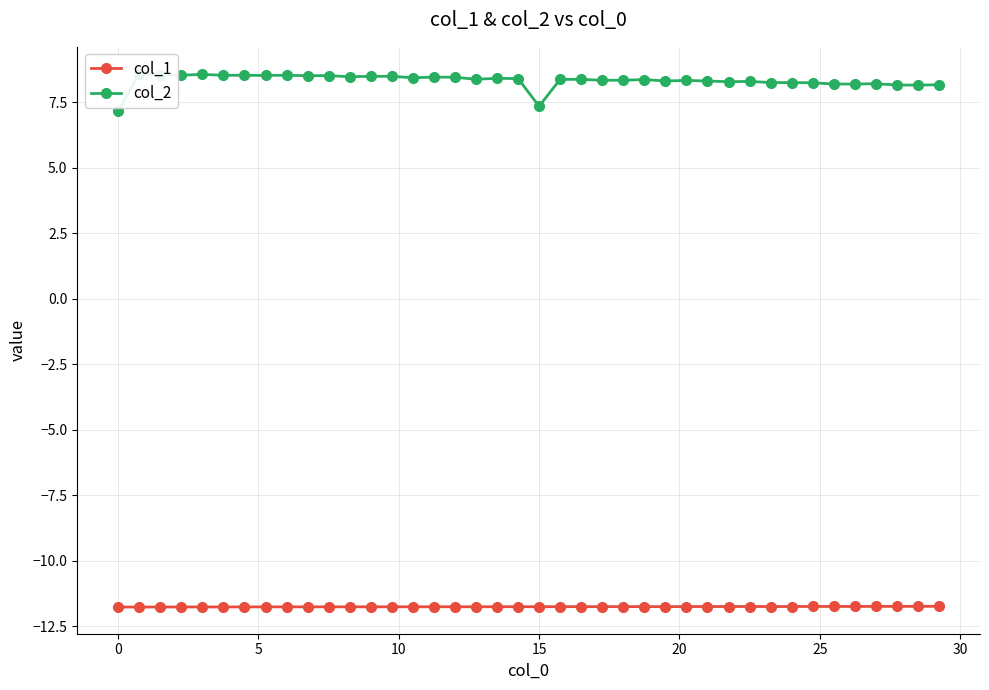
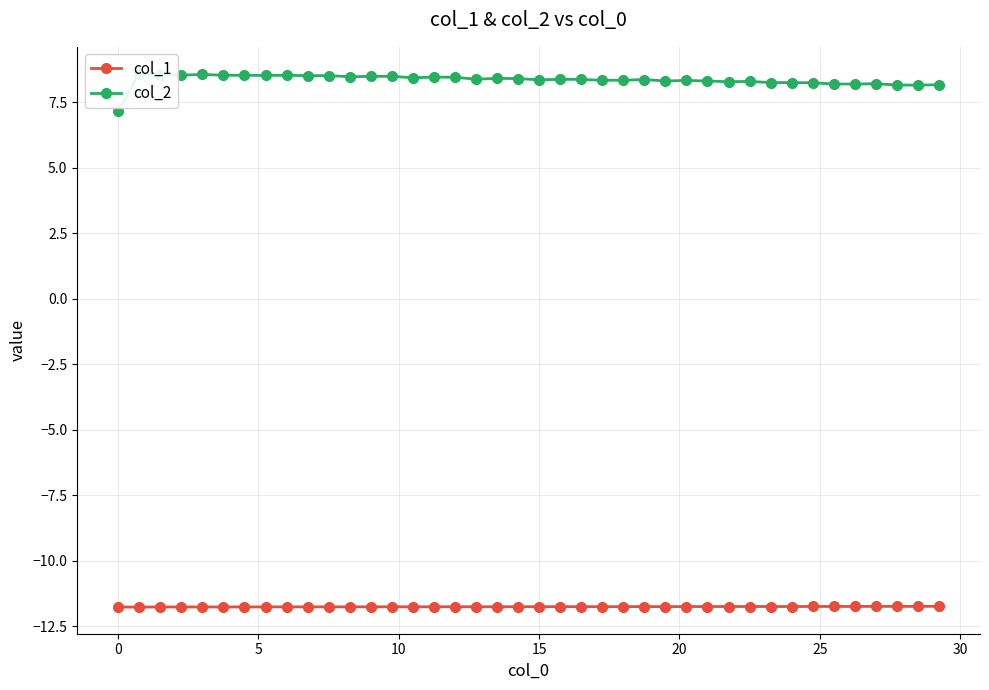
col_2, 15: 7.4 -> 8.4
